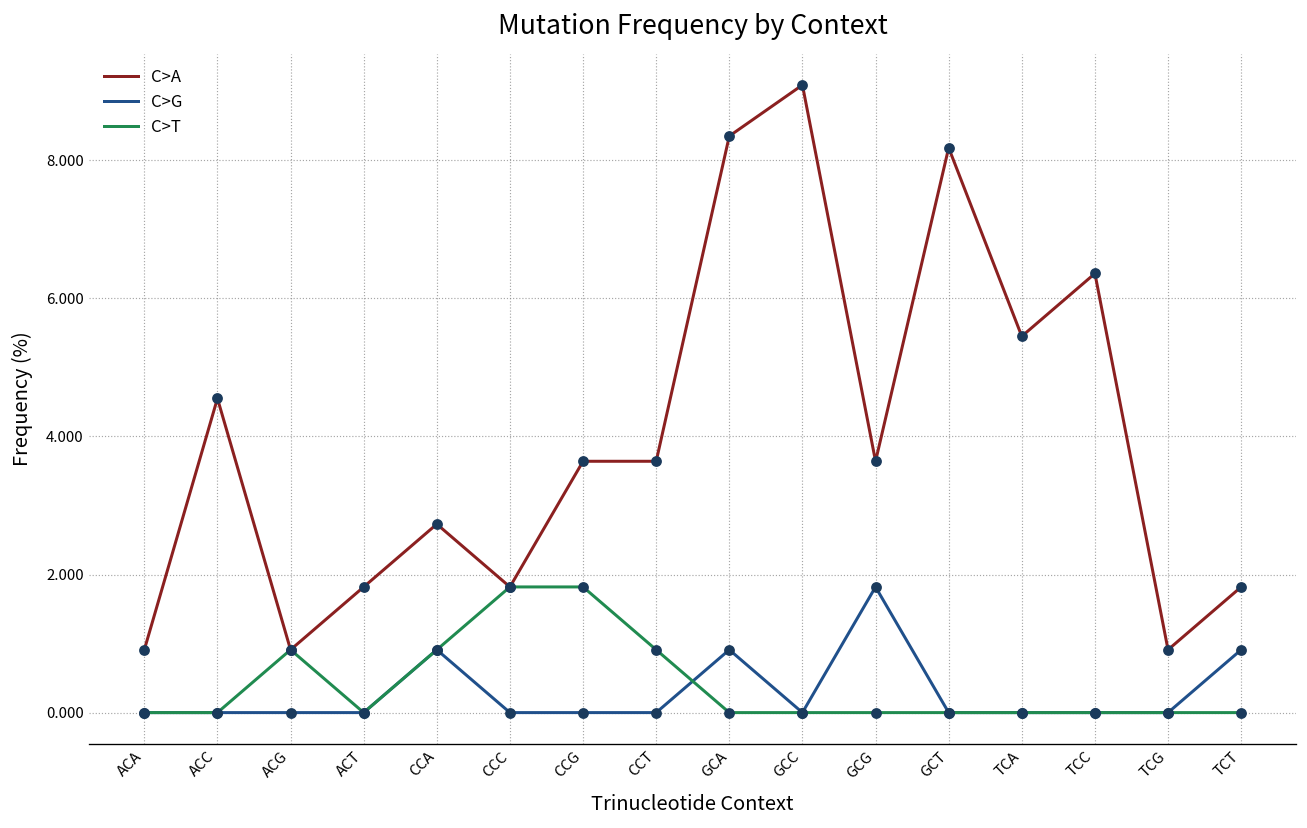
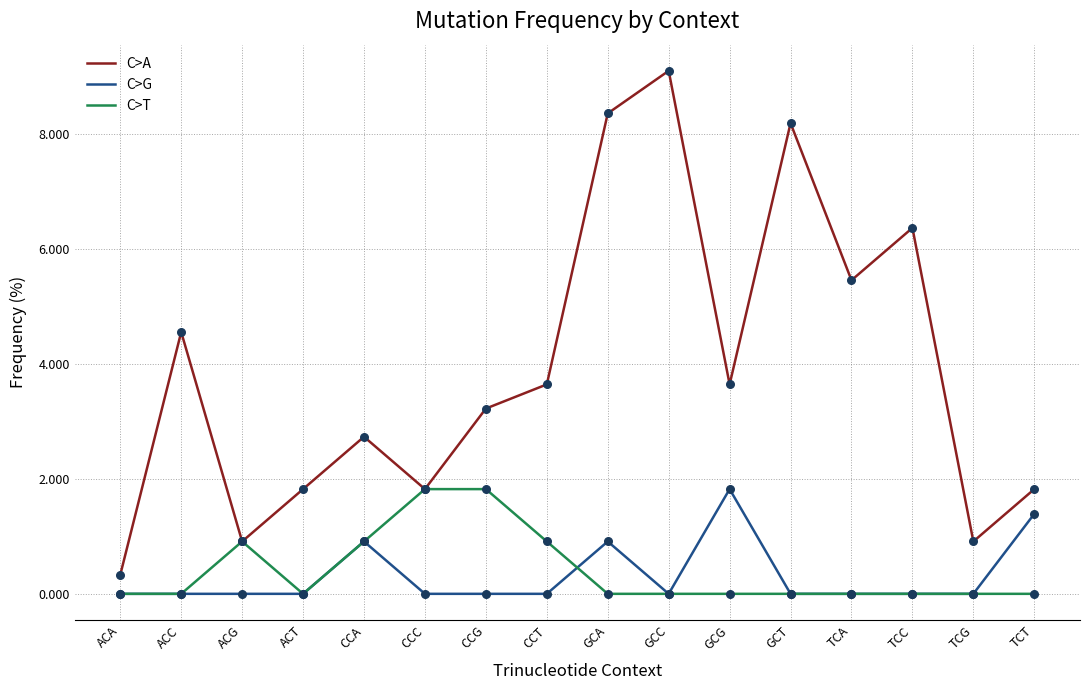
C>A, ACA: 0.9 -> 0.3
C>A, CCG: 3.6 -> 3.2
C>G, TCT: 0.9 -> 1.4
